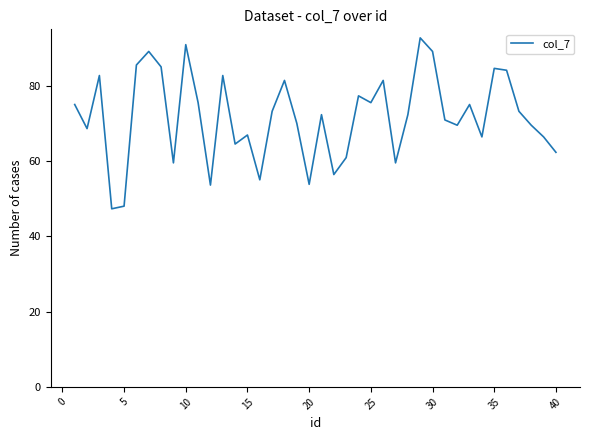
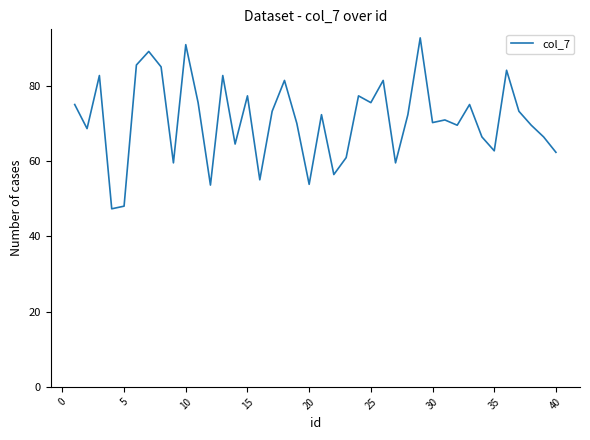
15: 67 -> 77
30: 89 -> 70
35: 85 -> 63
